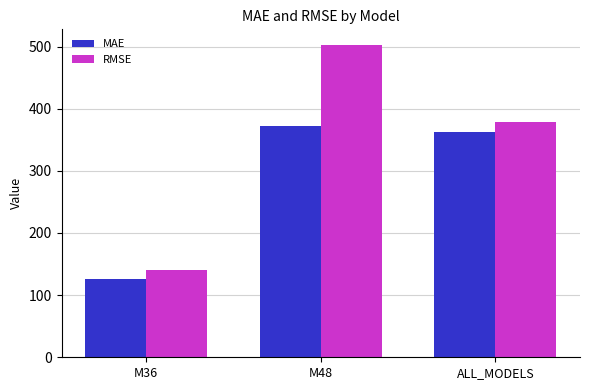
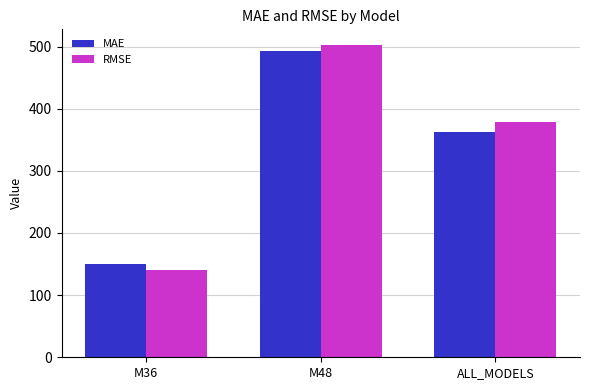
MAE, M36: 130 -> 150
MAE, M48: 370 -> 490
